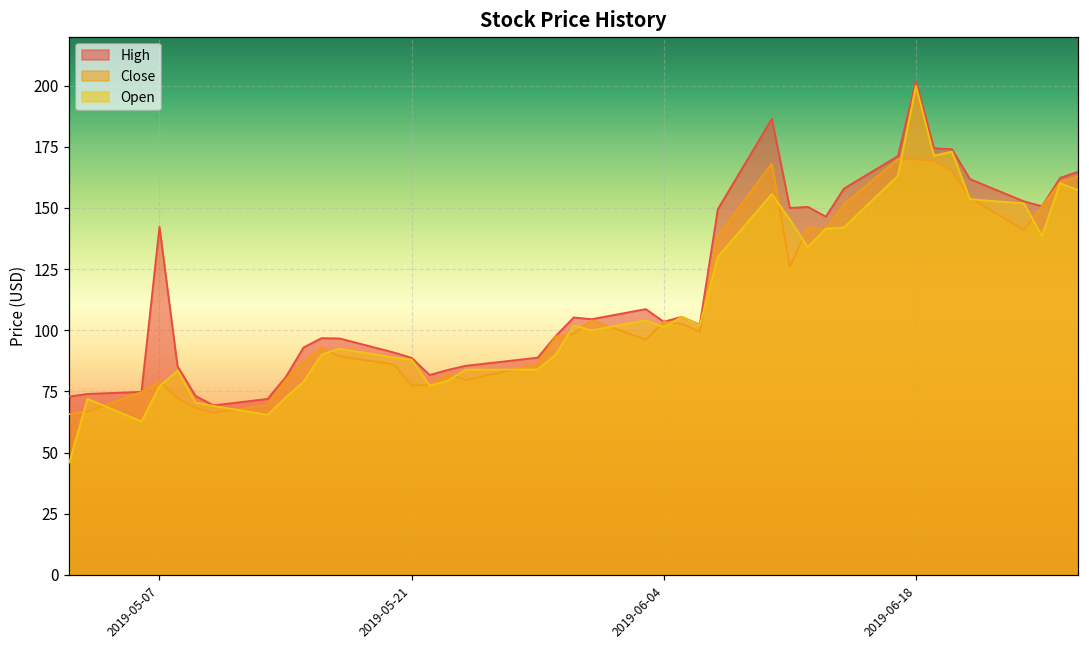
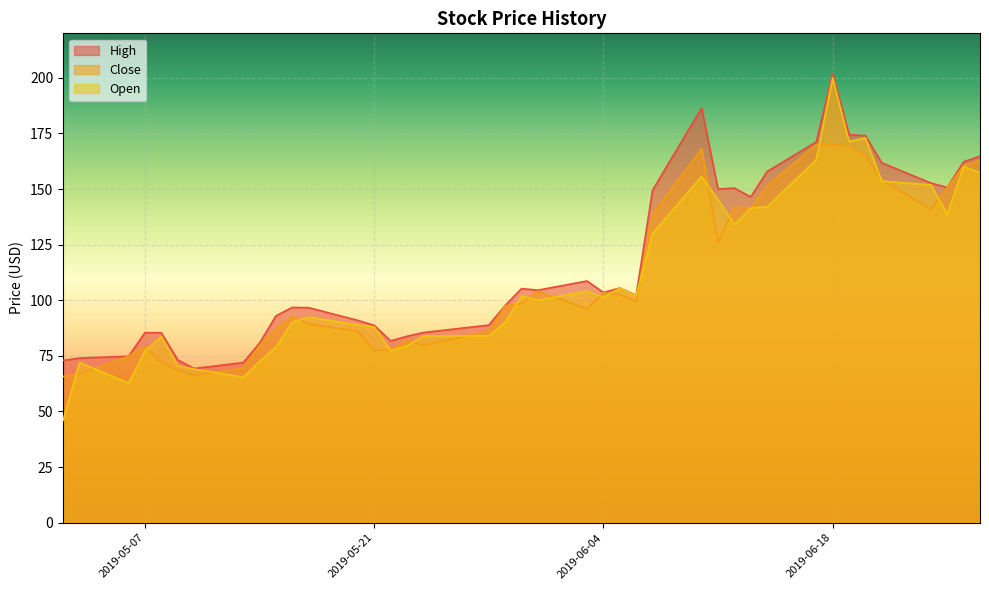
High, 2019-05-07: 142 -> 85
